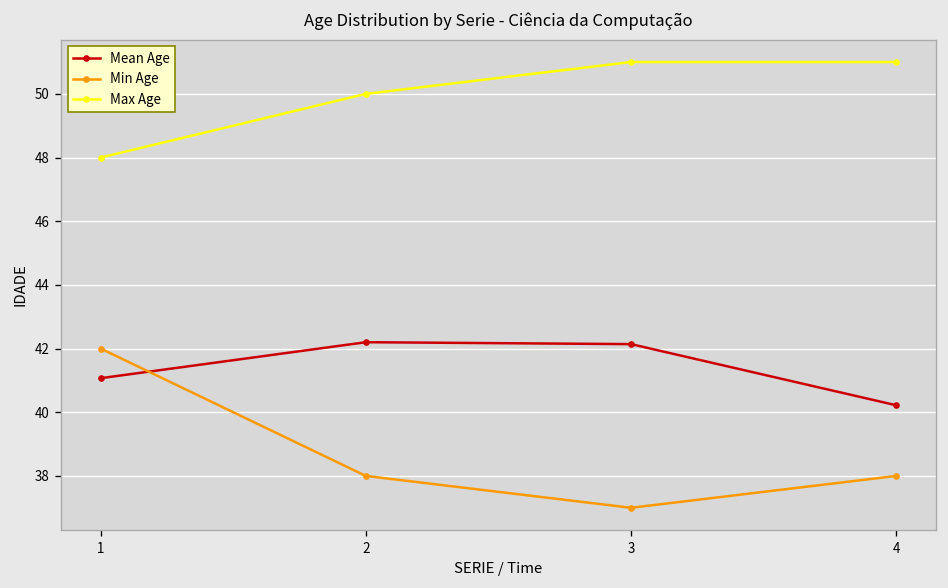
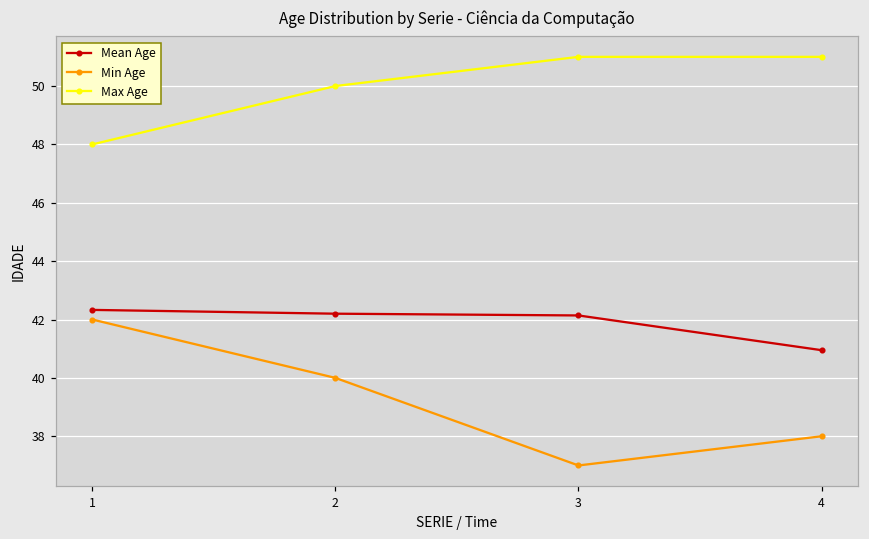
Mean Age, 1: 41.1 -> 42.3
Min Age, 2: 38 -> 40
Mean Age, 4: 40.2 -> 41.0
